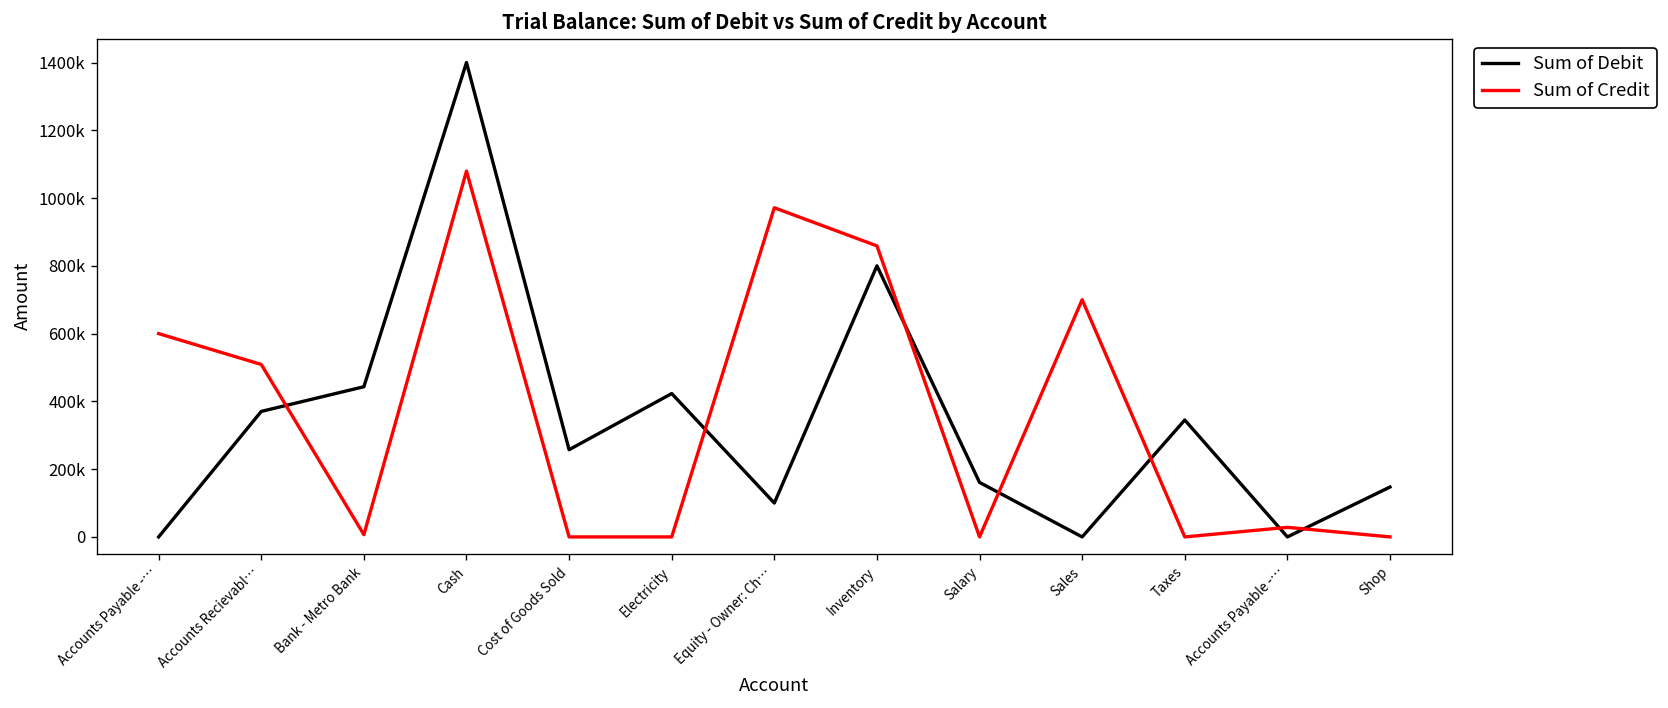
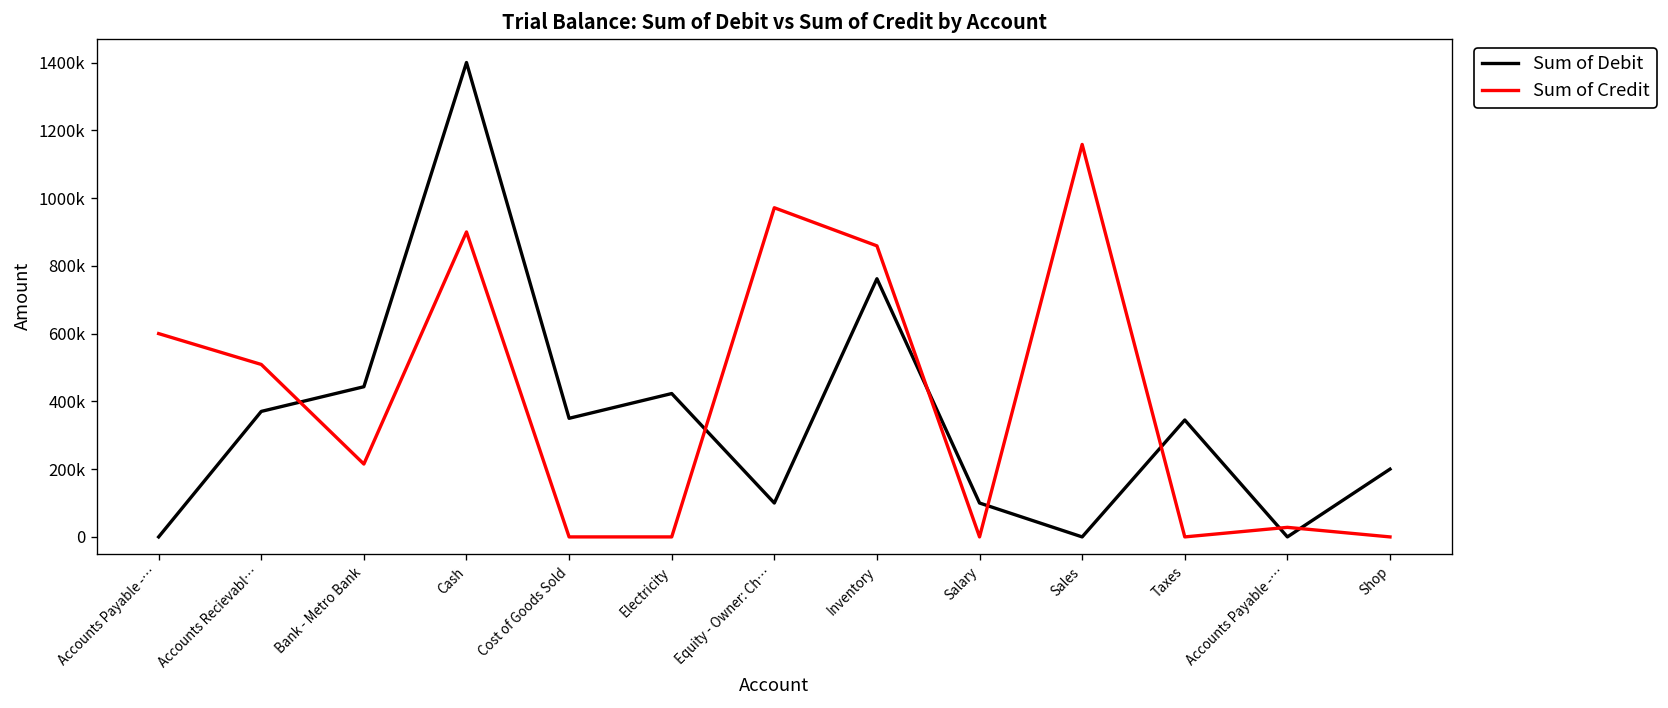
Sum of Credit, Bank - Metro Bank: 10000 -> 220000
Sum of Credit, Cash: 1080000 -> 900000
Sum of Debit, Cost of Goods Sold: 260000 -> 350000
Sum of Debit, Inventory: 800000 -> 760000
Sum of Debit, Salary: 160000 -> 100000
Sum of Credit, Sales: 700000 -> 1160000
Sum of Debit, Shop: 150000 -> 200000
